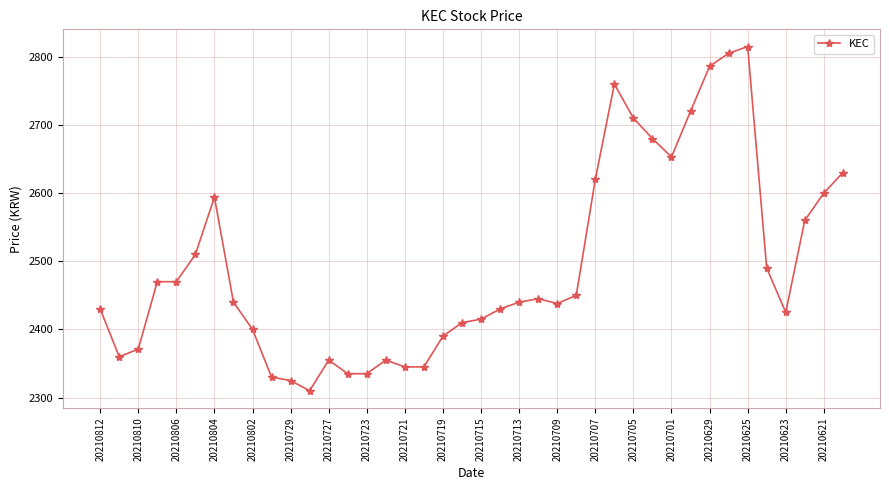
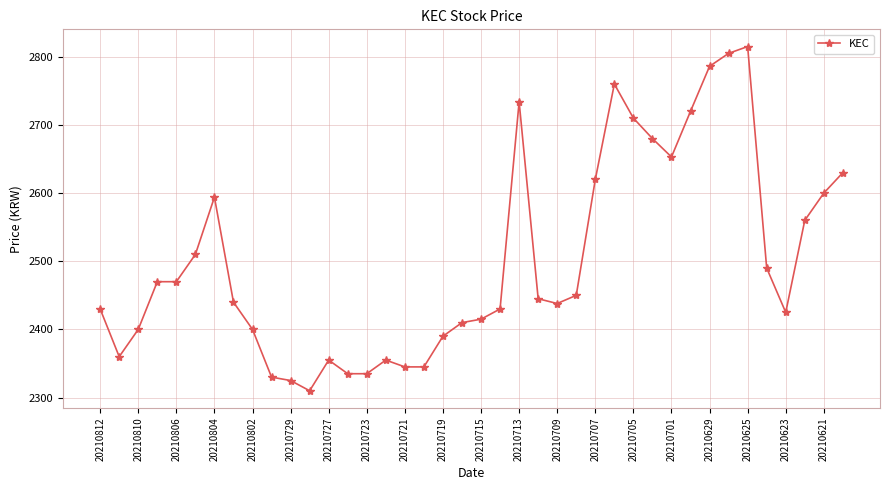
20210810: 2370 -> 2400
20210713: 2440 -> 2730
